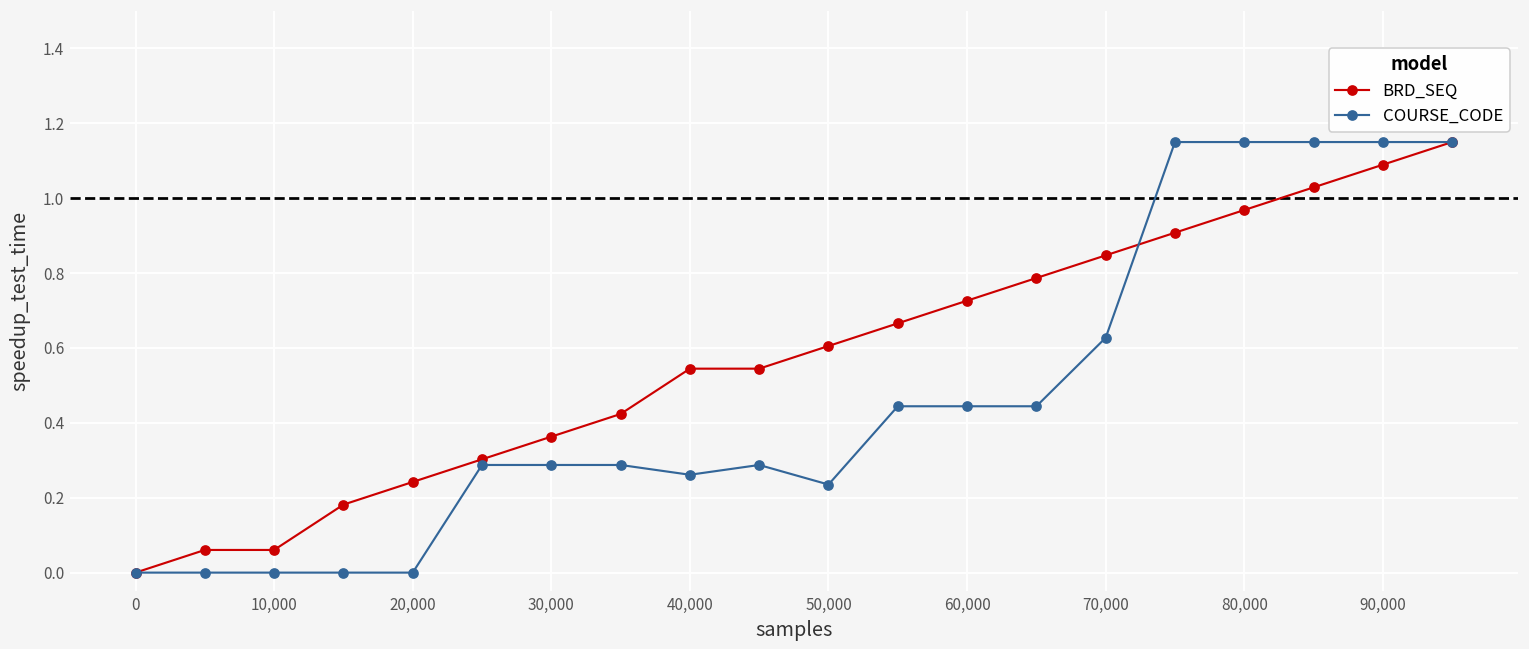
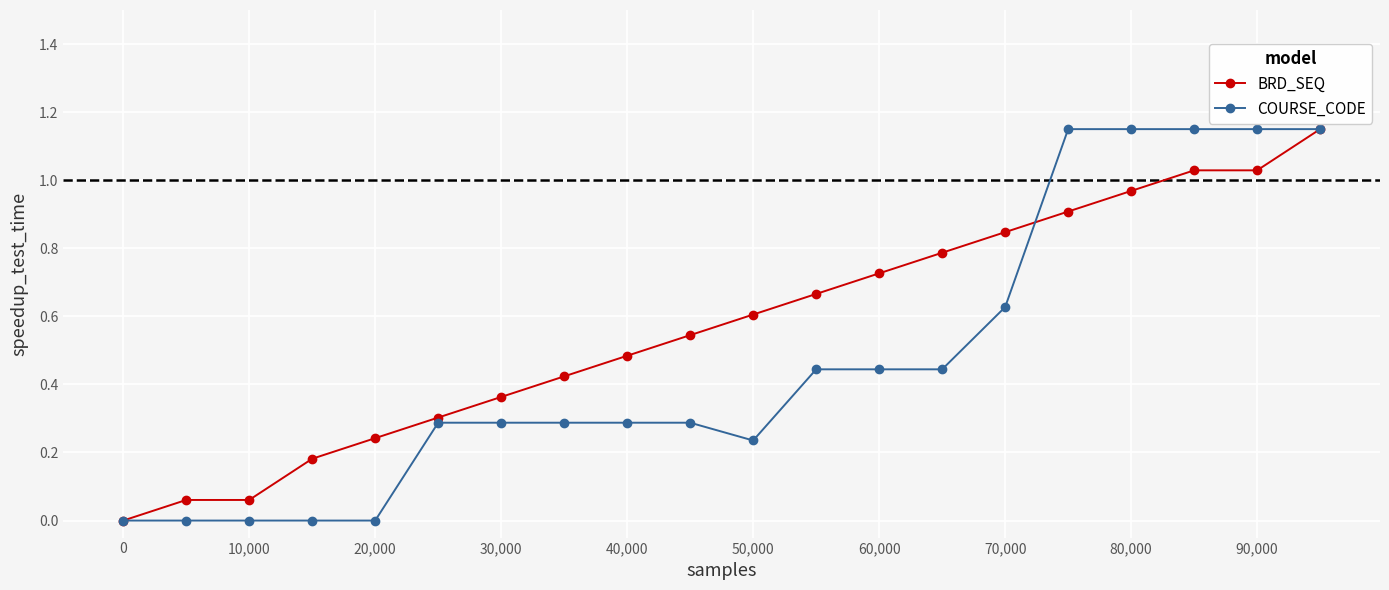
BRD_SEQ, 40,000: 0.54 -> 0.48
COURSE_CODE, 40,000: 0.26 -> 0.29
BRD_SEQ, 90,000: 1.09 -> 1.03
